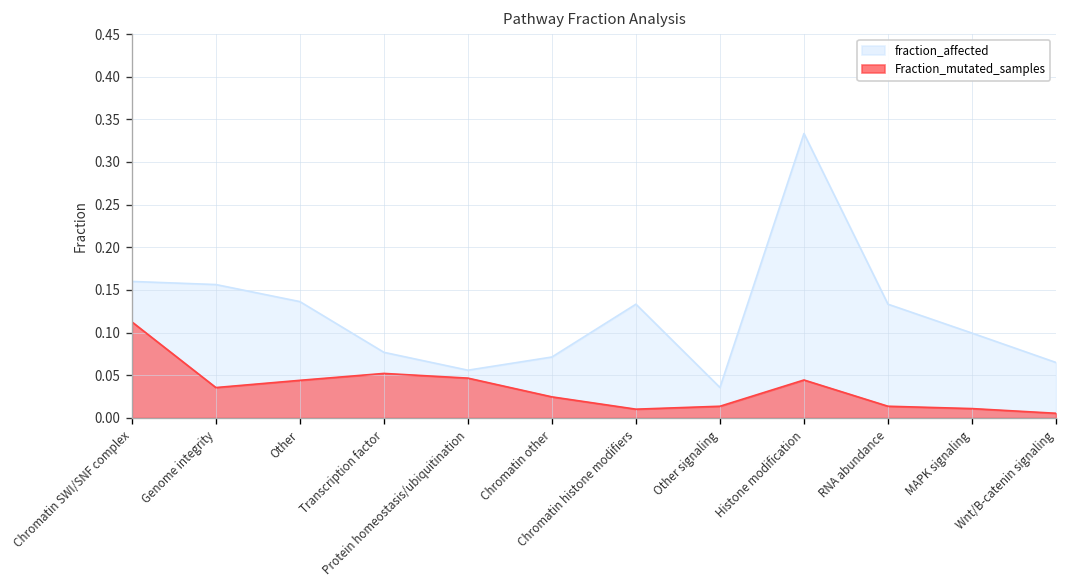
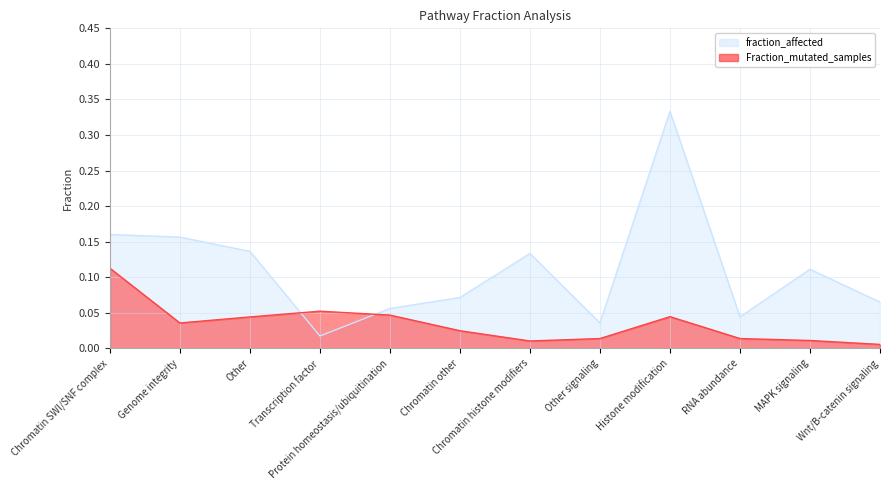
fraction_affected, Transcription factor: 0.08 -> 0.02
fraction_affected, RNA abundance: 0.13 -> 0.04
fraction_affected, MAPK signaling: 0.10 -> 0.11
